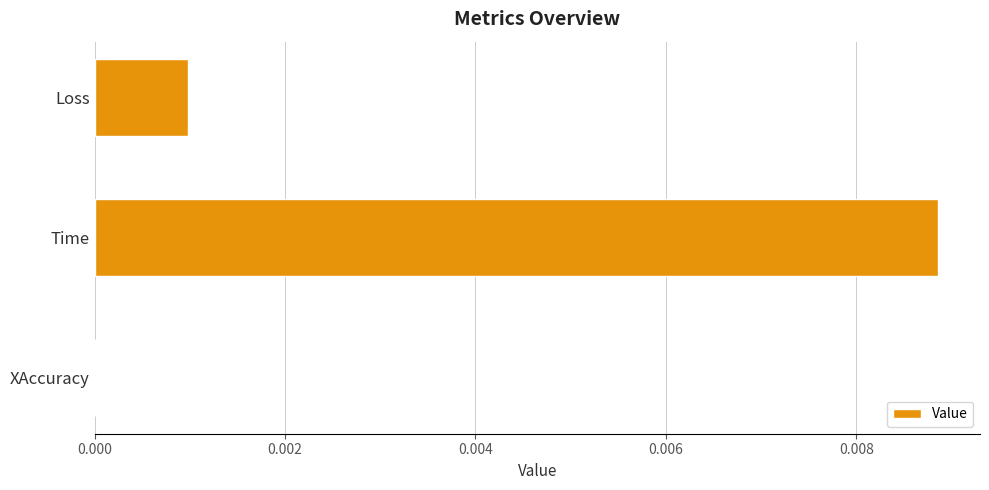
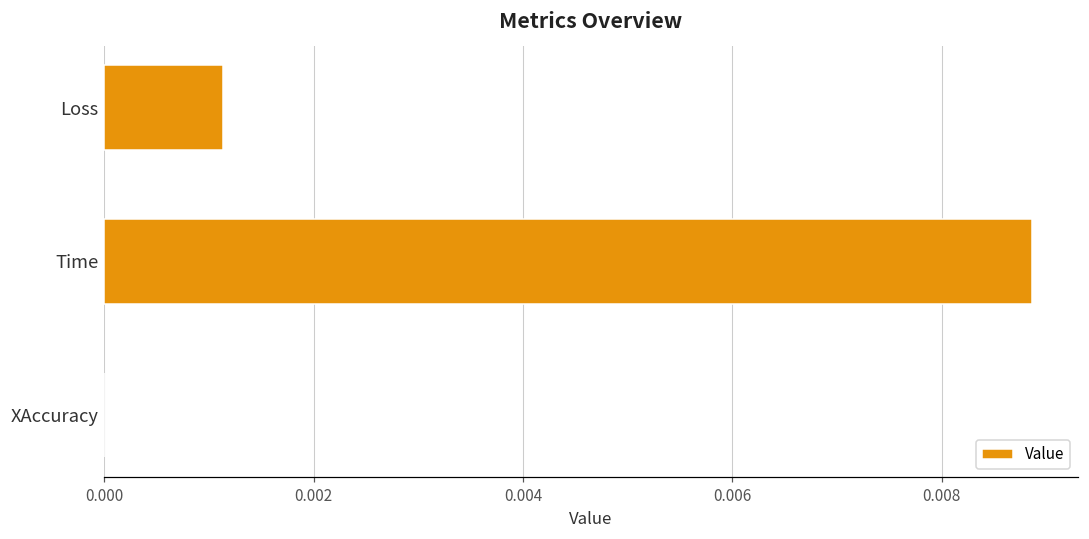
Loss: 0.0010 -> 0.0011
